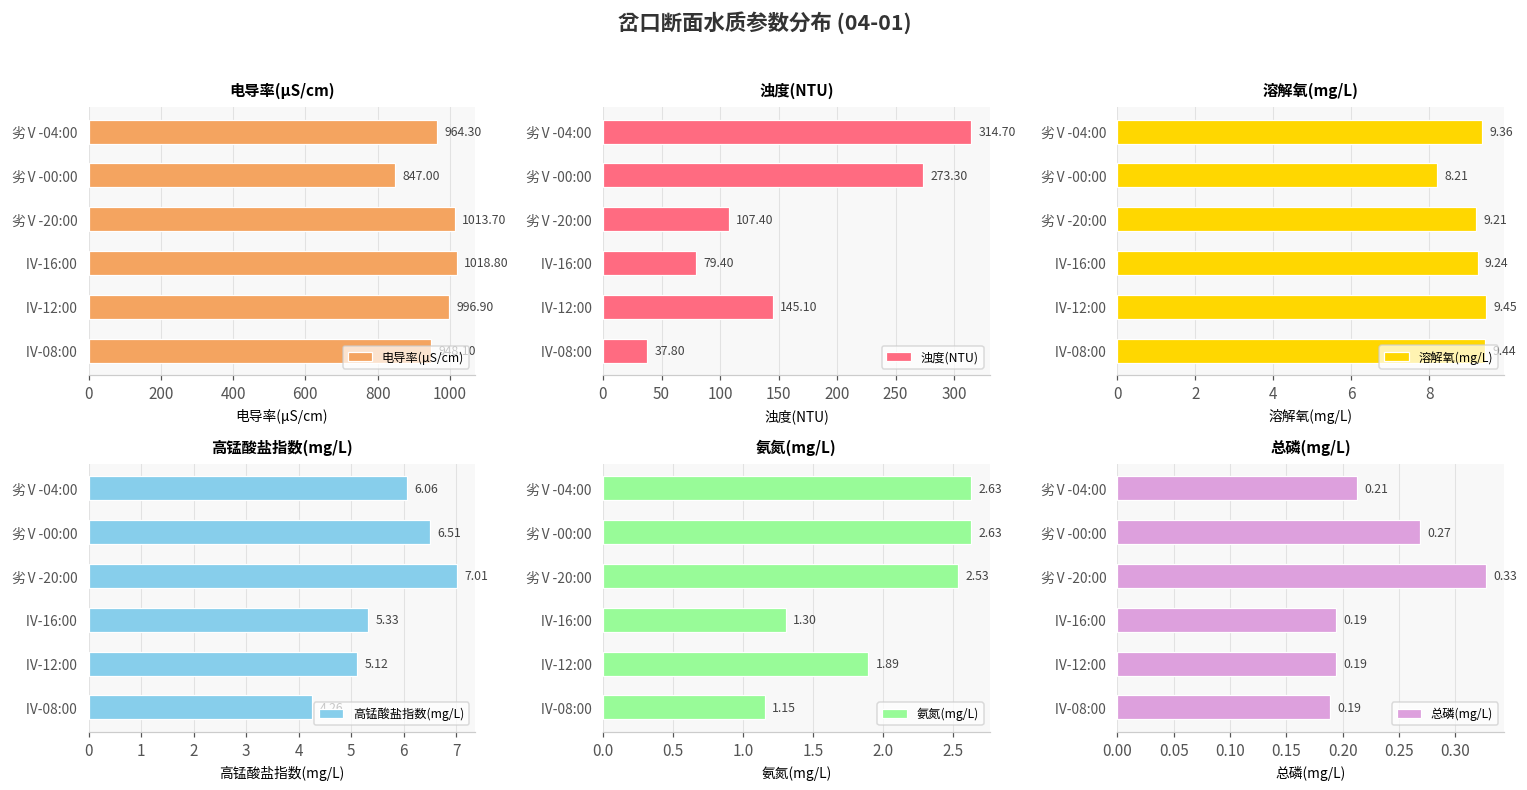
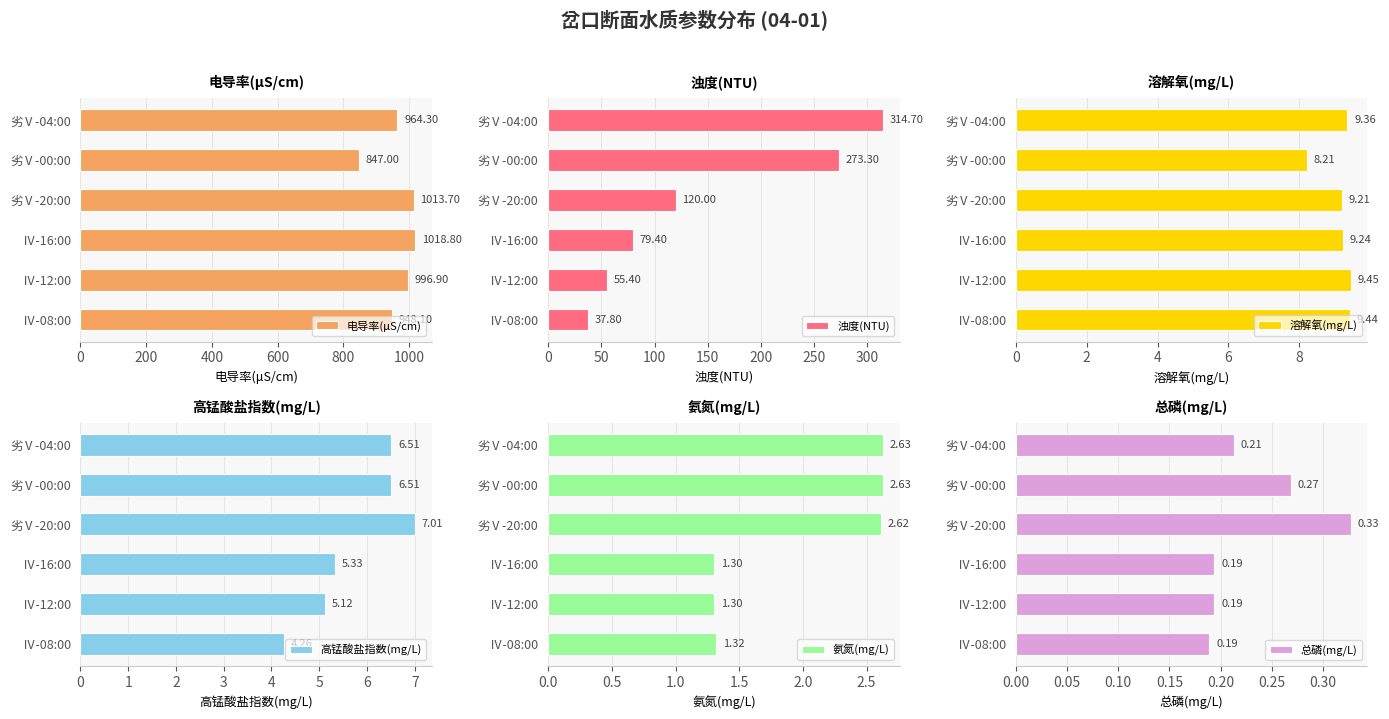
浊度(NTU), 劣Ⅴ-20:00: 107.40 -> 120.00
浊度(NTU), Ⅳ-12:00: 145.10 -> 55.40
高锰酸盐指数(mg/L), 劣Ⅴ-04:00: 6.06 -> 6.51
氨氮(mg/L), 劣Ⅴ-20:00: 2.53 -> 2.62
氨氮(mg/L), Ⅳ-12:00: 1.89 -> 1.30
氨氮(mg/L), Ⅳ-08:00: 1.15 -> 1.32
